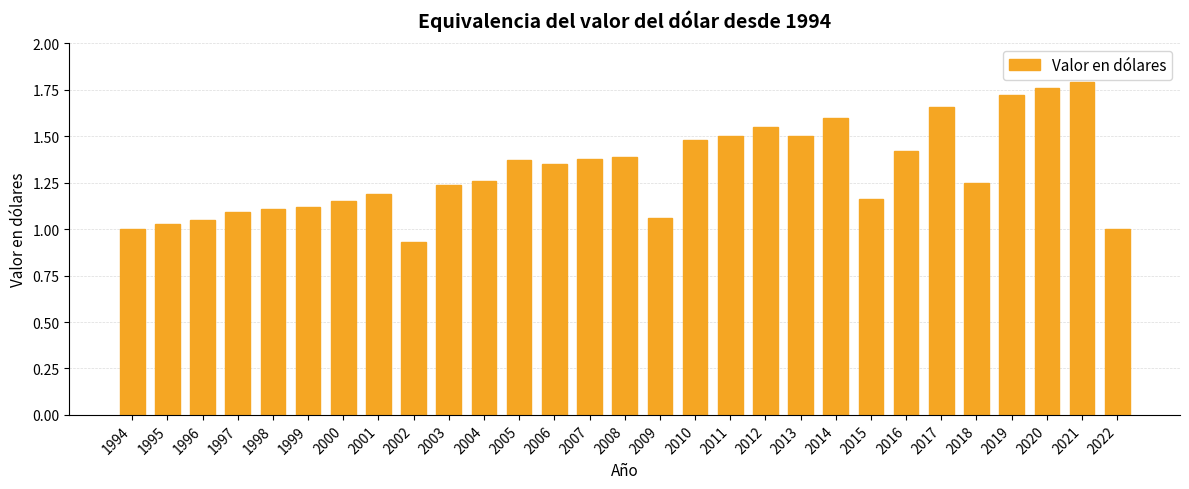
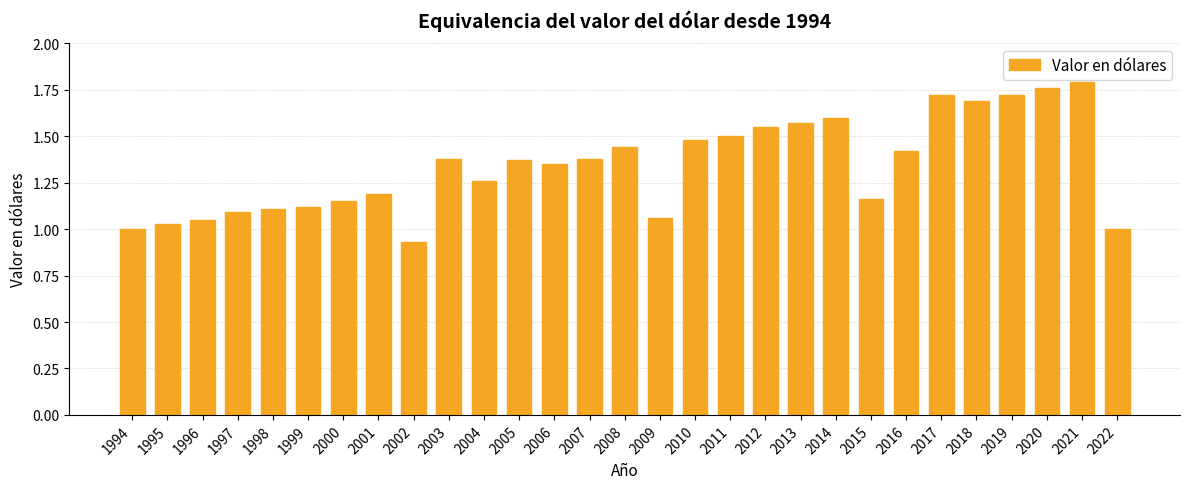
2003: 1.24 -> 1.38
2008: 1.39 -> 1.44
2013: 1.50 -> 1.57
2017: 1.66 -> 1.72
2018: 1.25 -> 1.69
